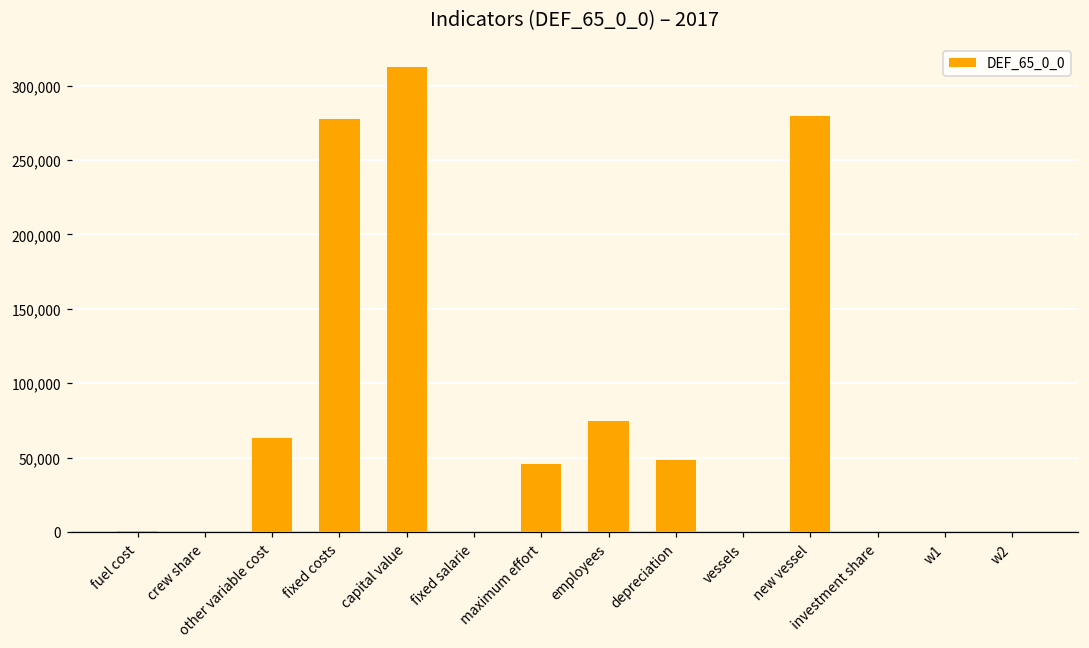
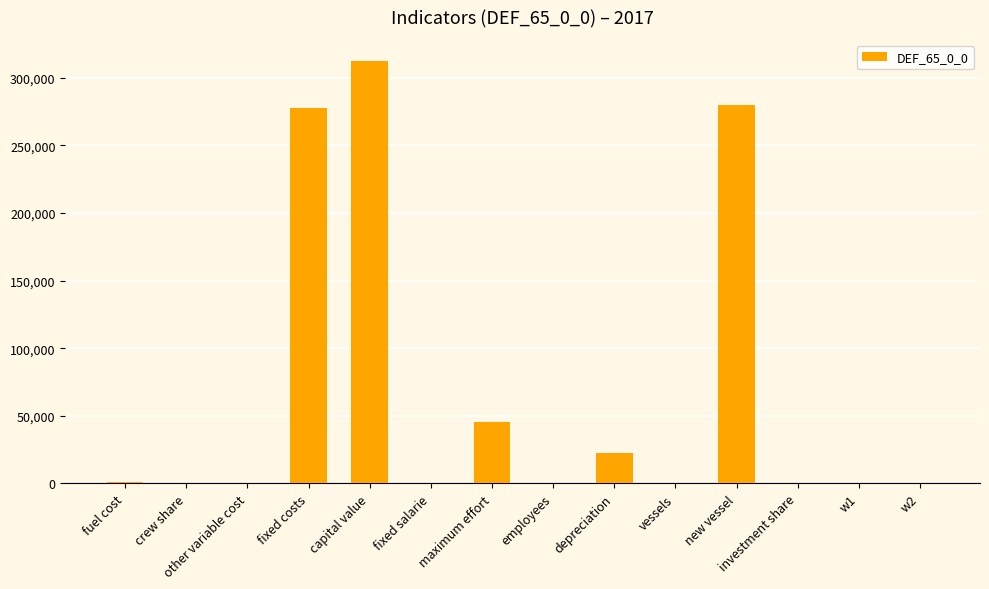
other variable cost: 63,000 -> 1,000
employees: 74,000 -> 0
depreciation: 49,000 -> 23,000
